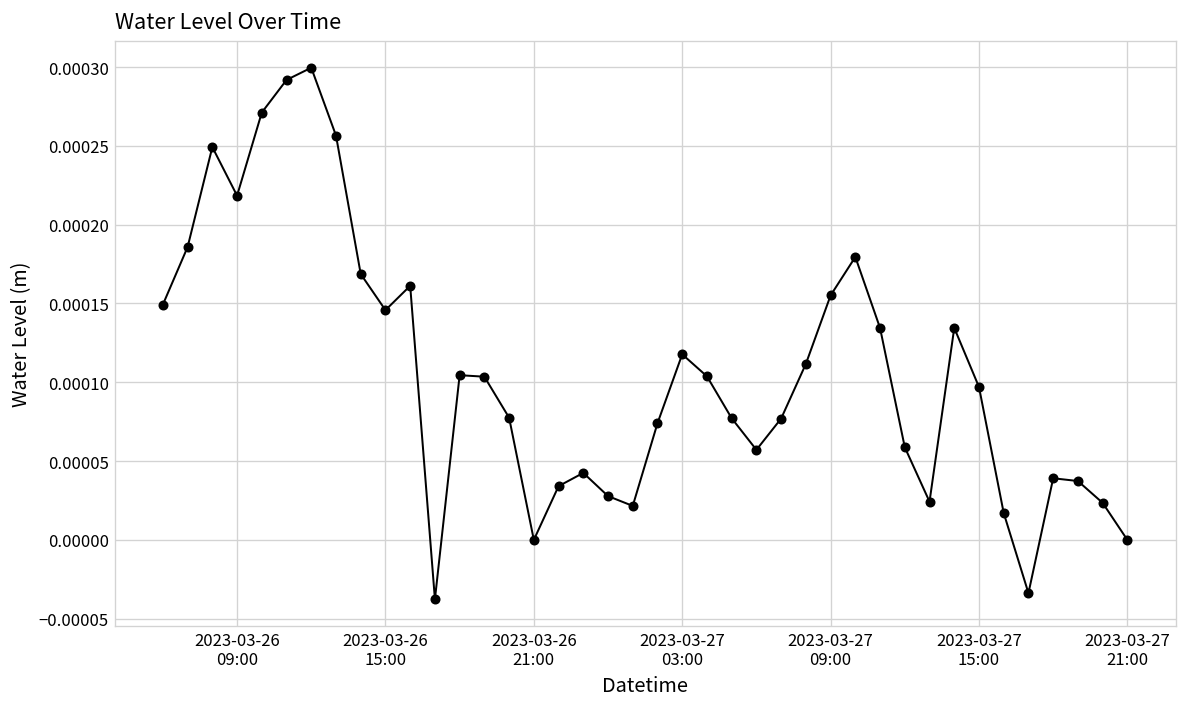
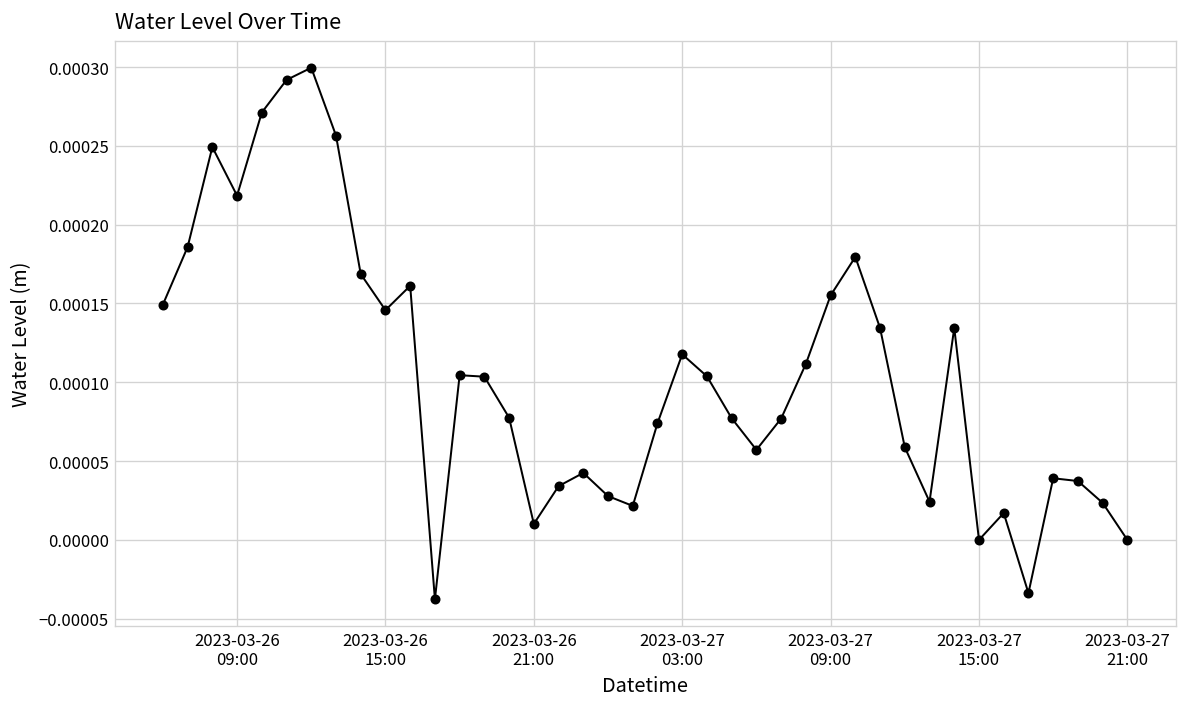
2023-03-26 21:00: 0.00000 -> 0.00001
2023-03-27 15:00: 0.0001 -> 0.0000
